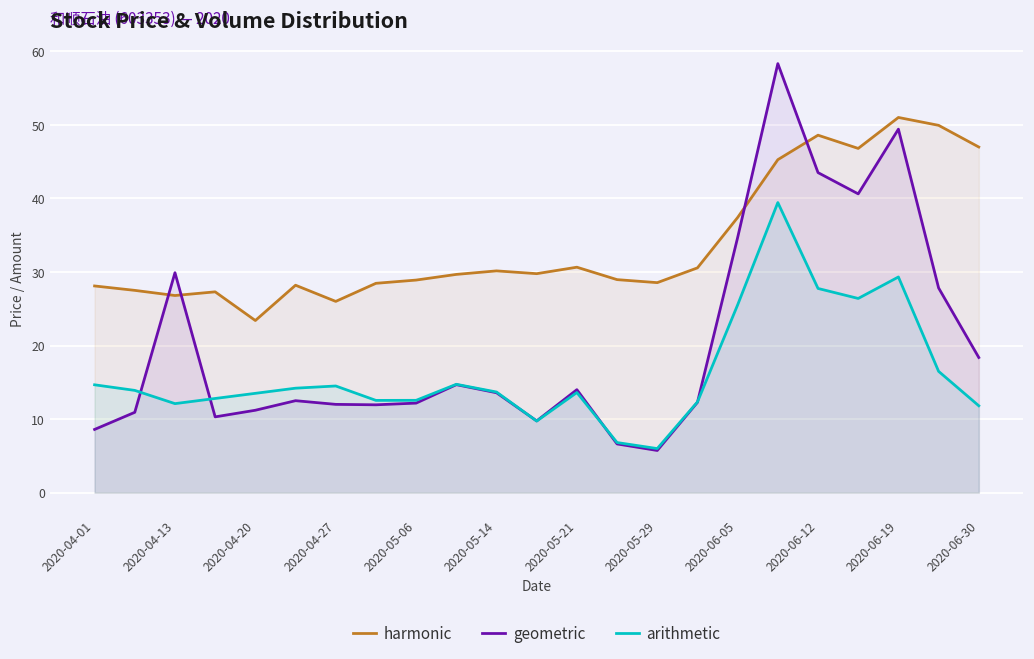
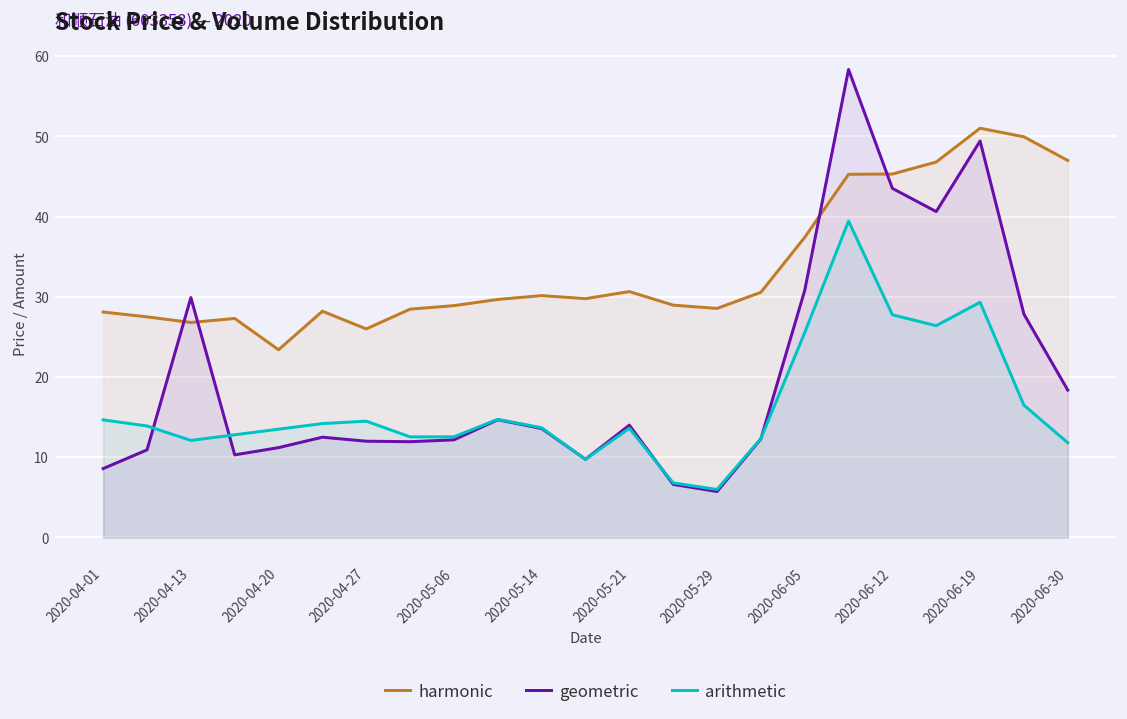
geometric, 2020-06-05: 35 -> 31
harmonic, 2020-06-12: 49 -> 45
